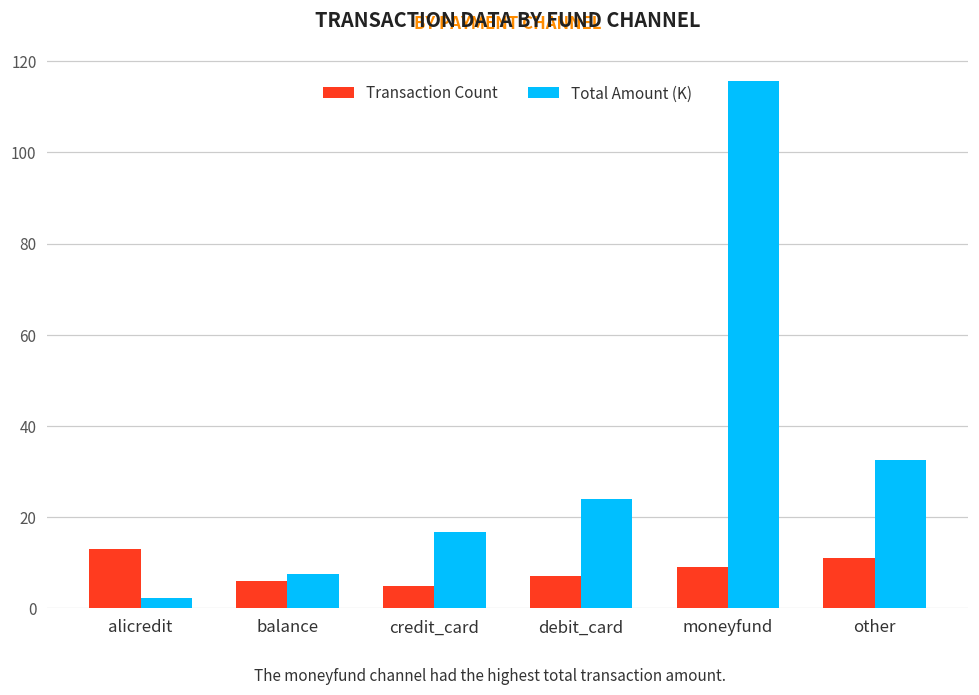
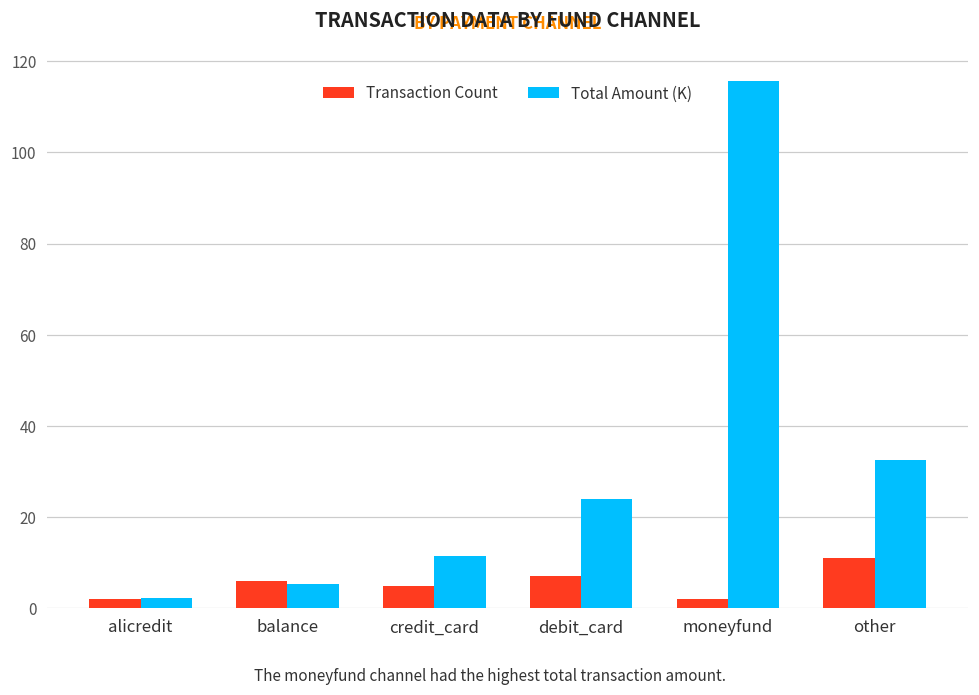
Transaction Count, alicredit: 13 -> 2
Total Amount (K), balance: 8 -> 5
Total Amount (K), credit_card: 17 -> 12
Transaction Count, moneyfund: 9 -> 2
